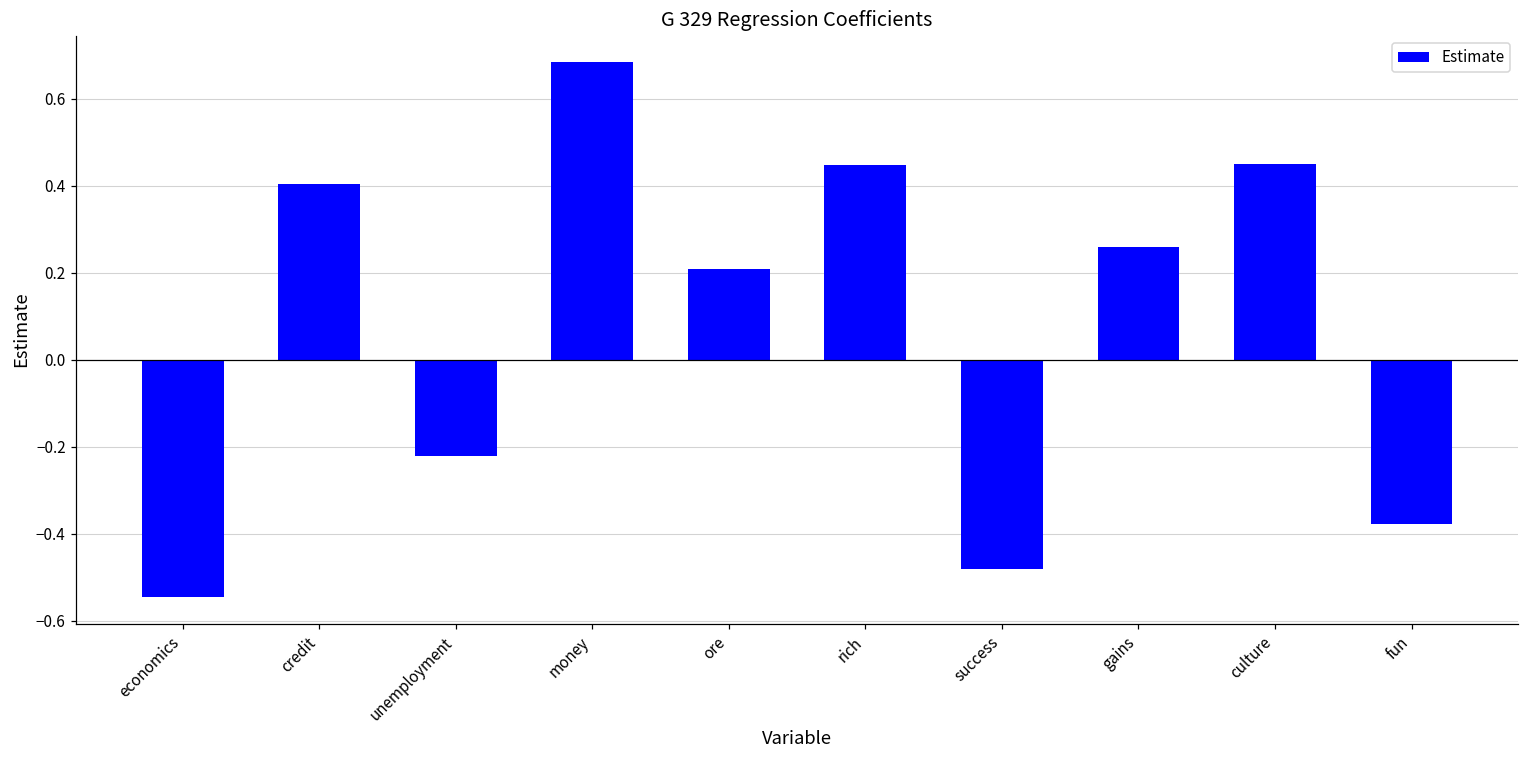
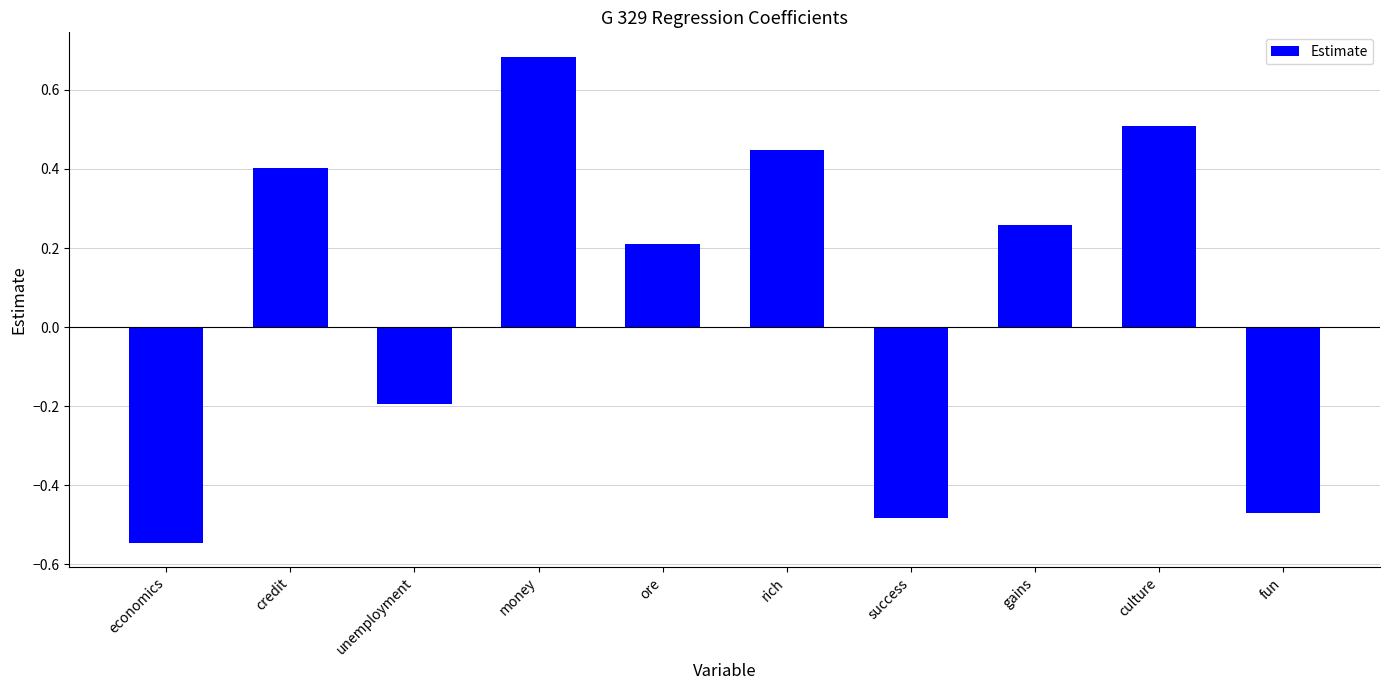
unemployment: -0.22 -> -0.20
culture: 0.45 -> 0.51
fun: -0.38 -> -0.47
